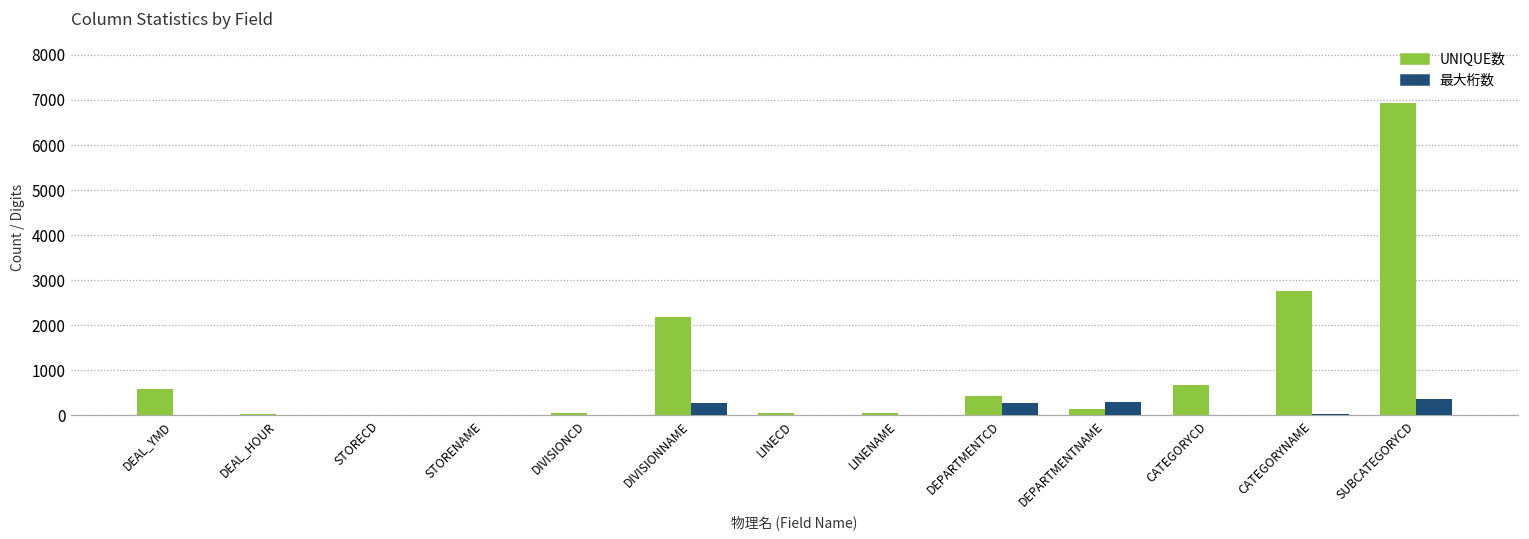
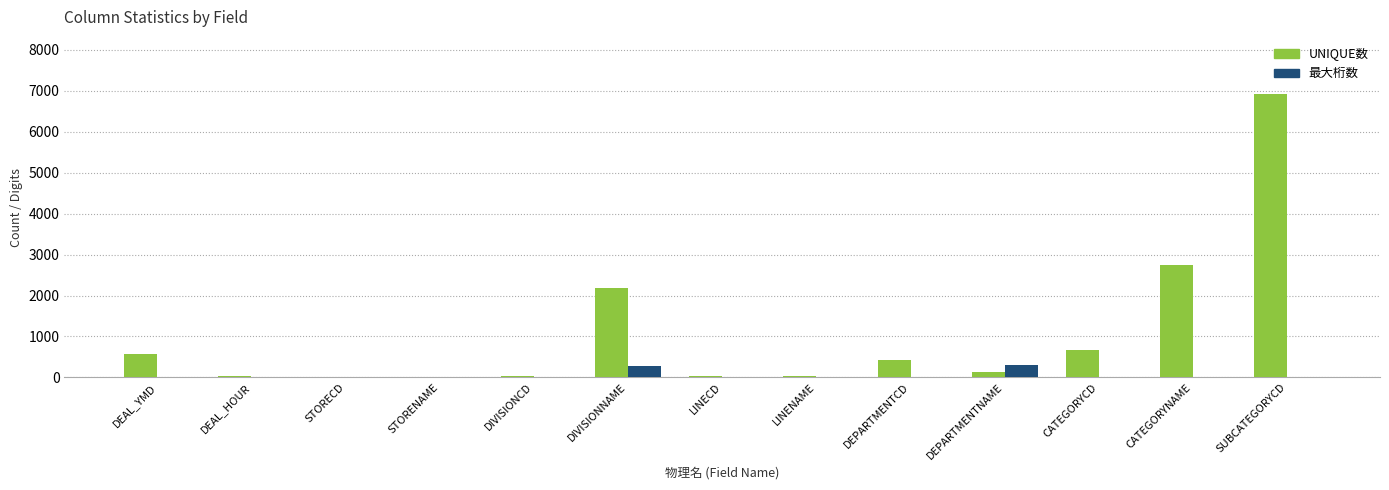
最大桁数, DEPARTMENTCD: 300 -> 0
最大桁数, SUBCATEGORYCD: 400 -> 0
